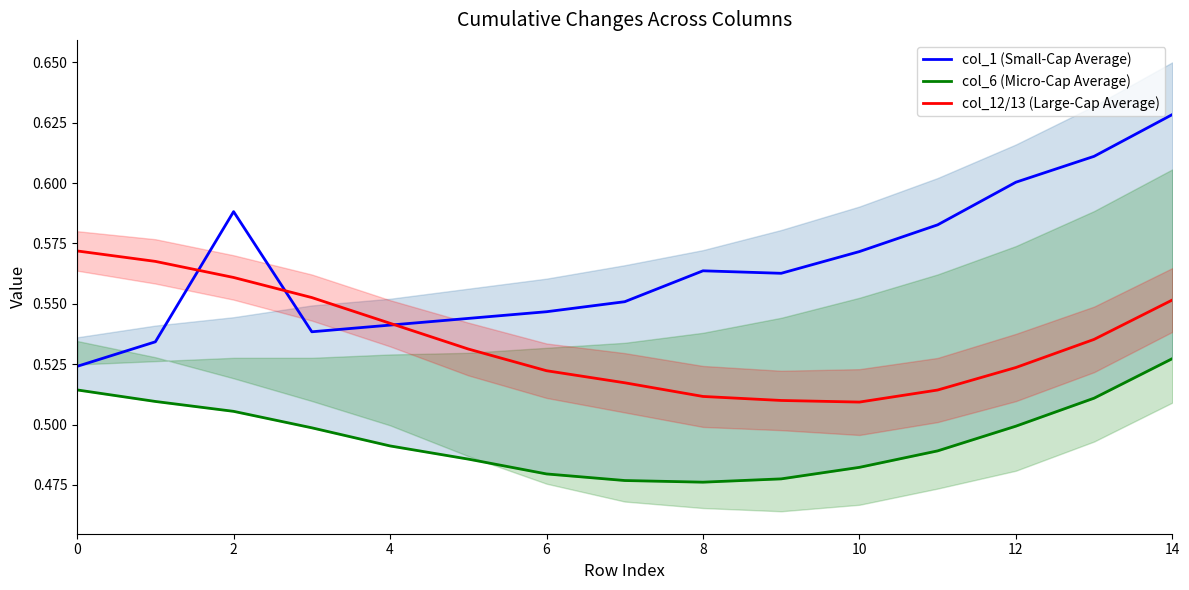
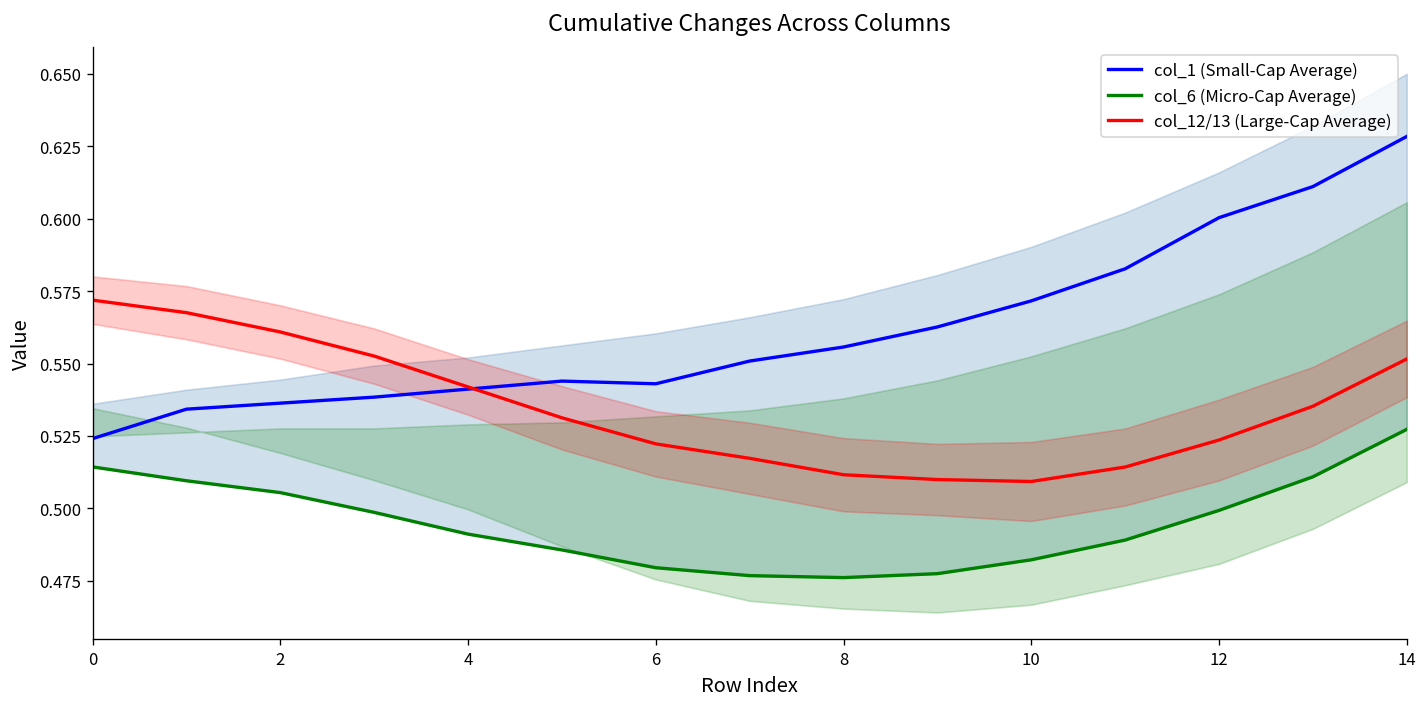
col_1 (Small-Cap Average), 2: 0.588 -> 0.536
col_1 (Small-Cap Average), 6: 0.547 -> 0.543
col_1 (Small-Cap Average), 8: 0.564 -> 0.556
